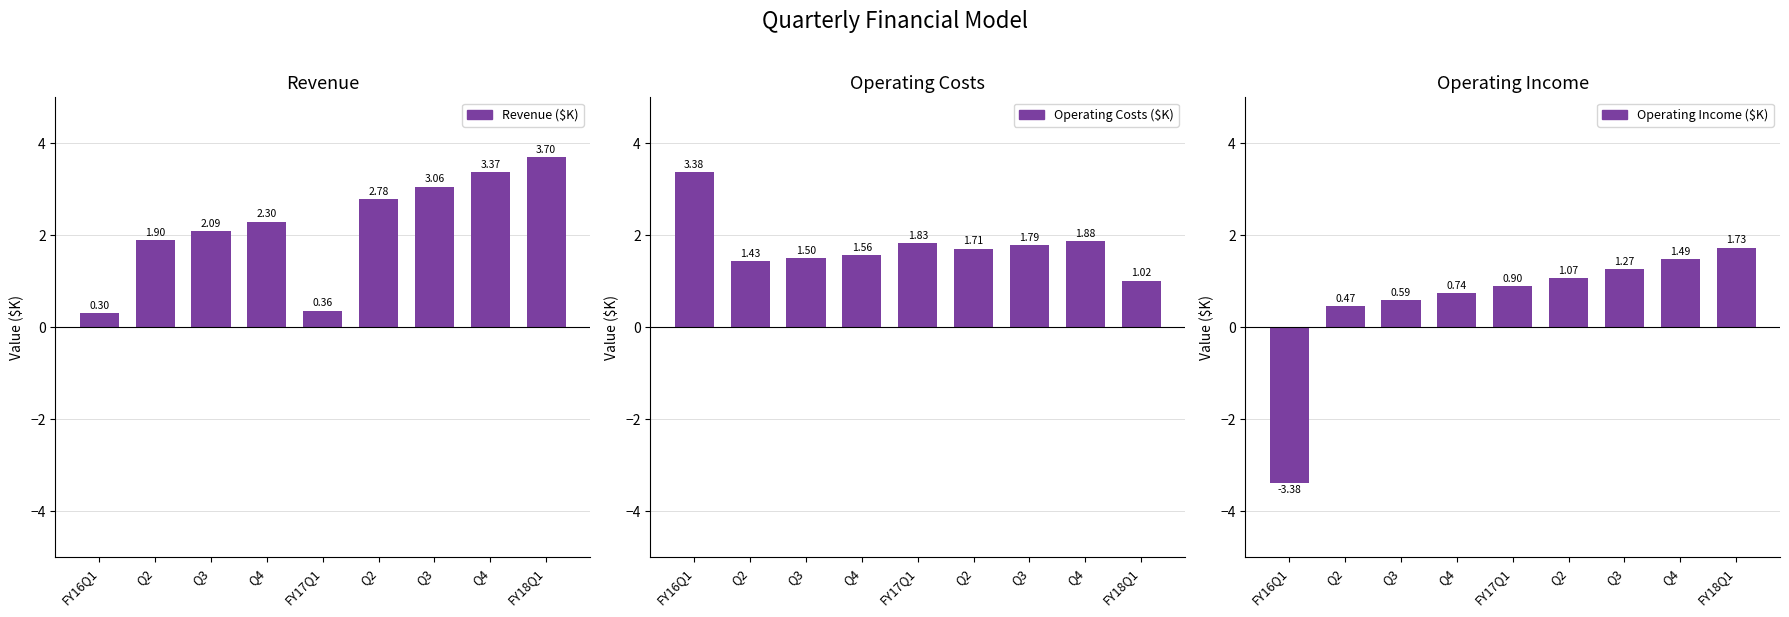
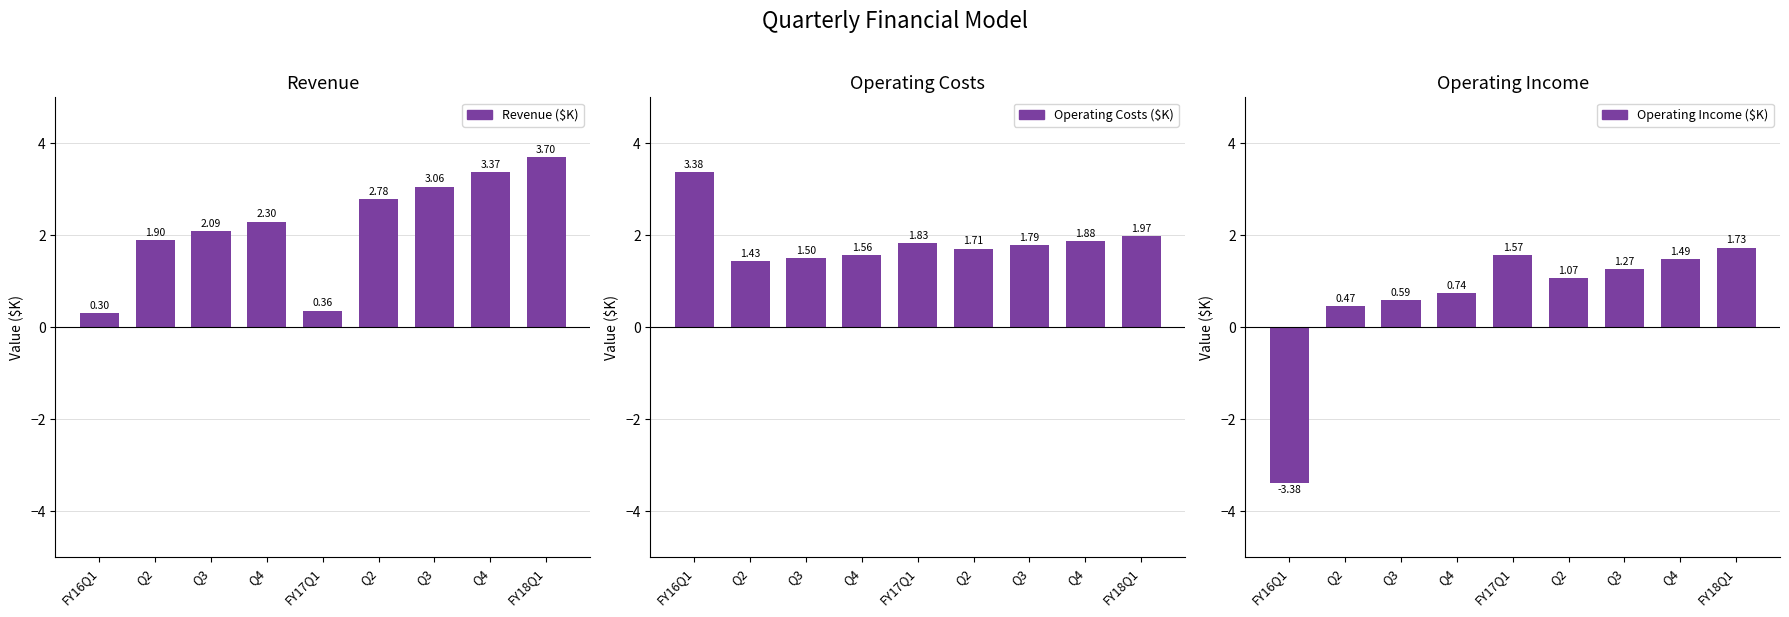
Operating Costs, FY18Q1: 1.02 -> 1.97
Operating Income, FY17Q1: 0.90 -> 1.57
